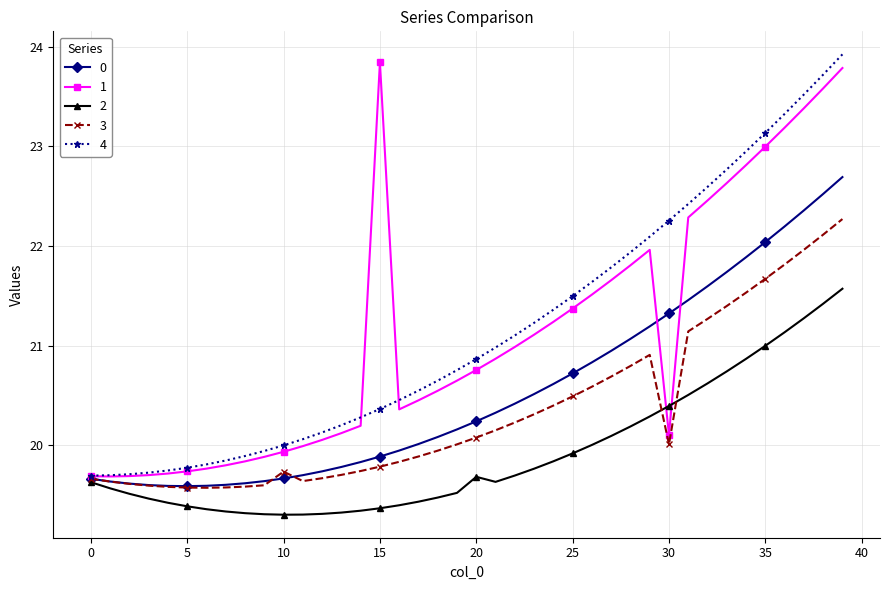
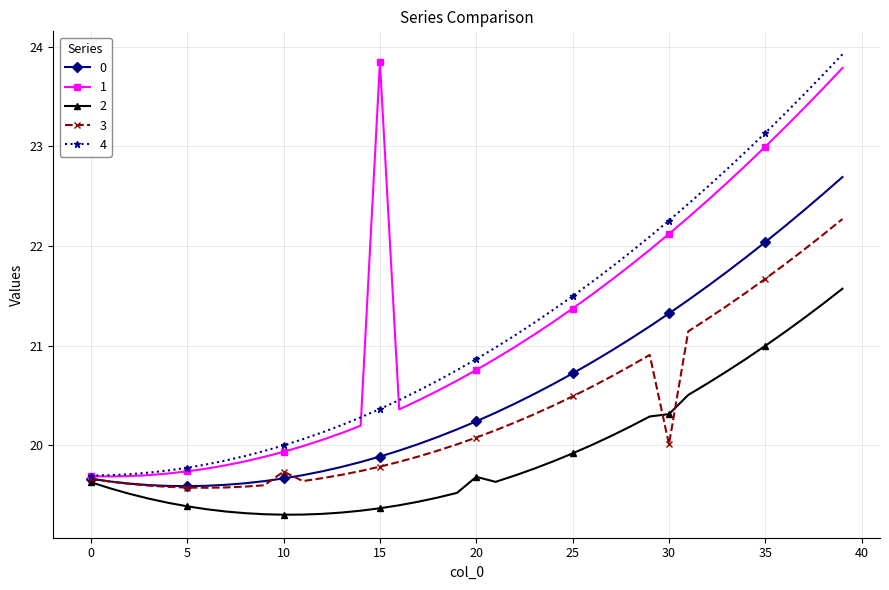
1, 30: 20.1 -> 22.1
2, 30: 20.4 -> 20.3
